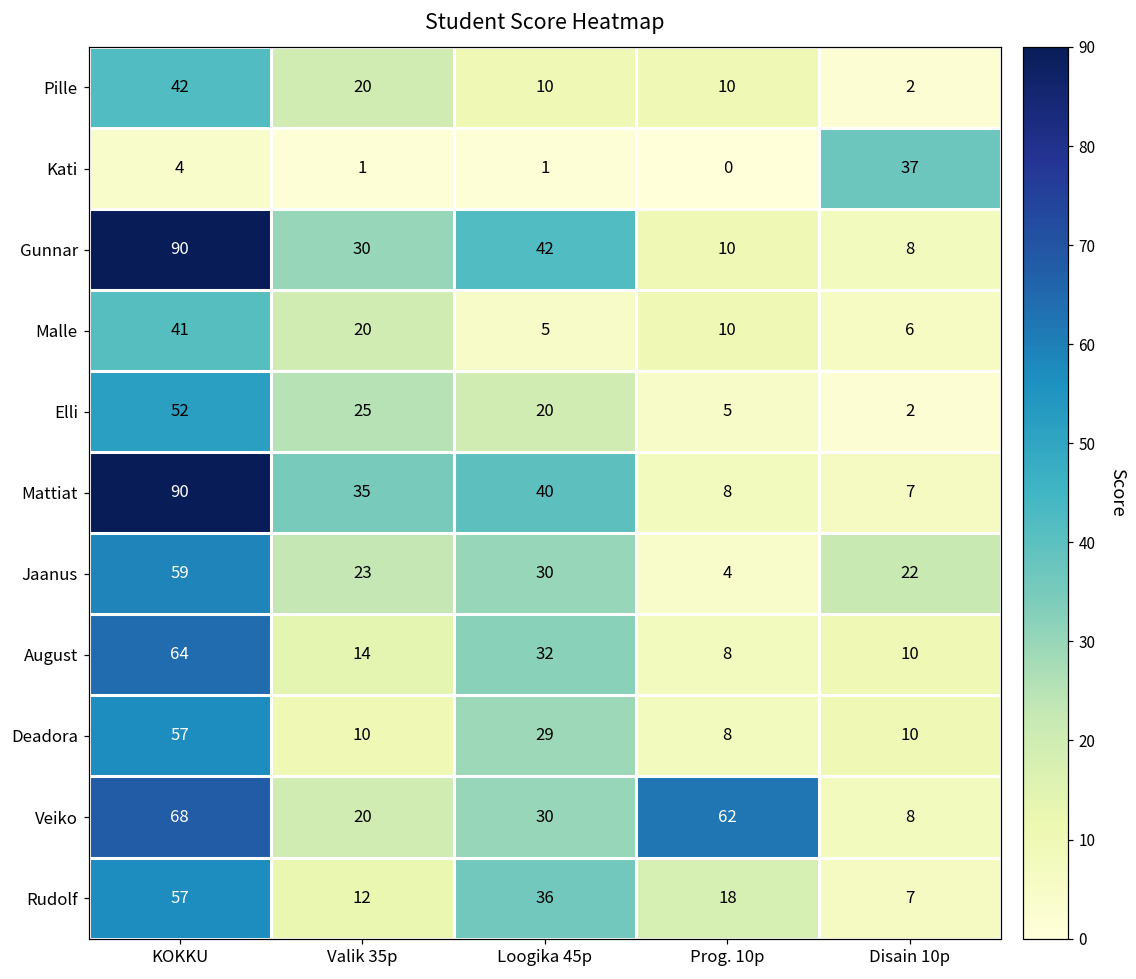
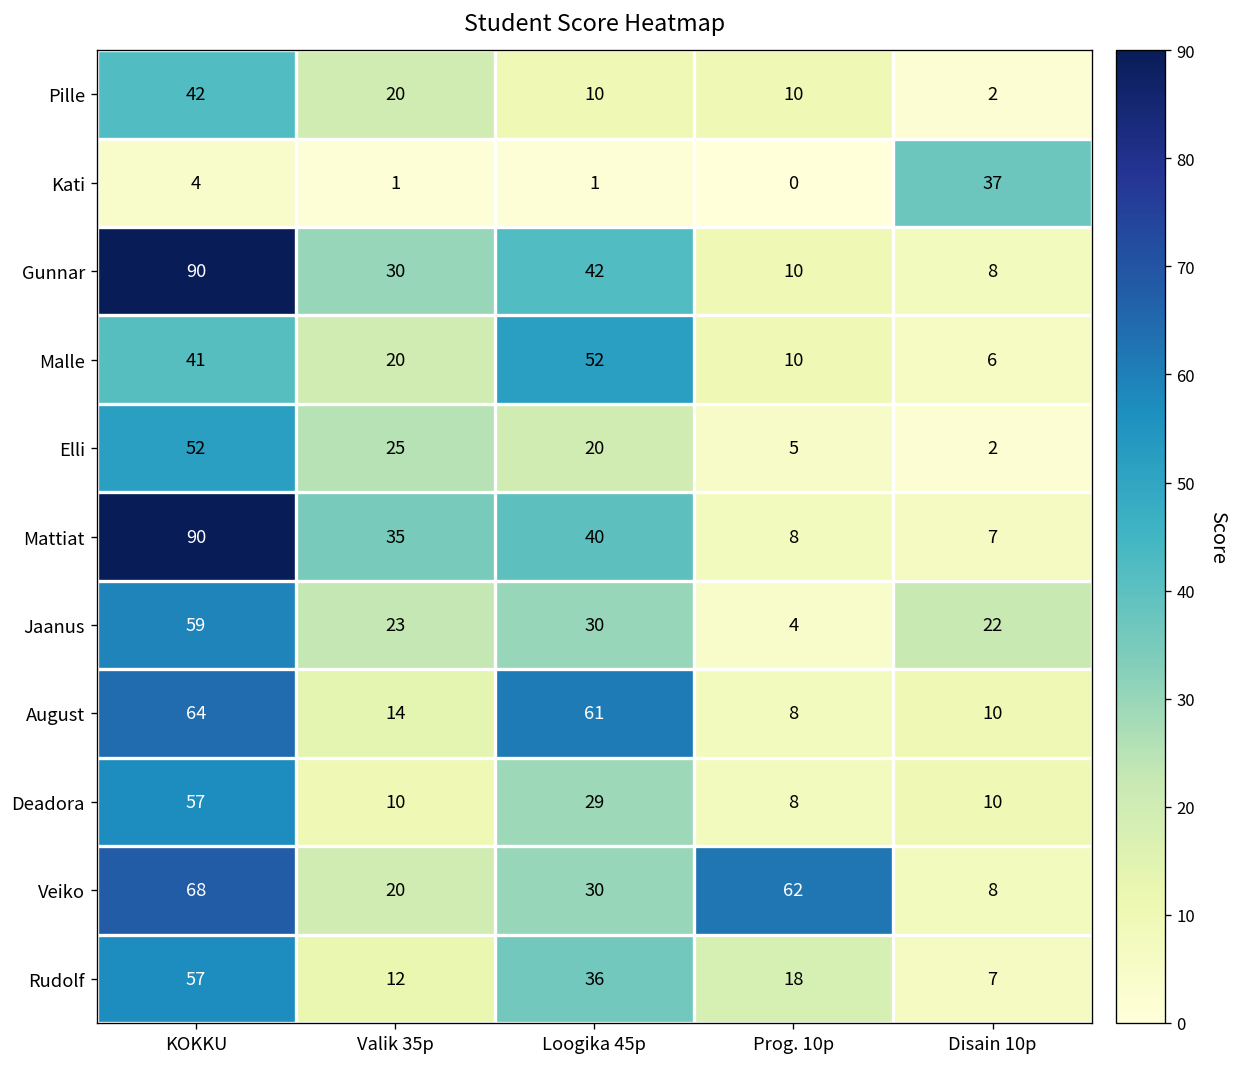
Malle, Loogika 45p: 5 -> 52
August, Loogika 45p: 32 -> 61
